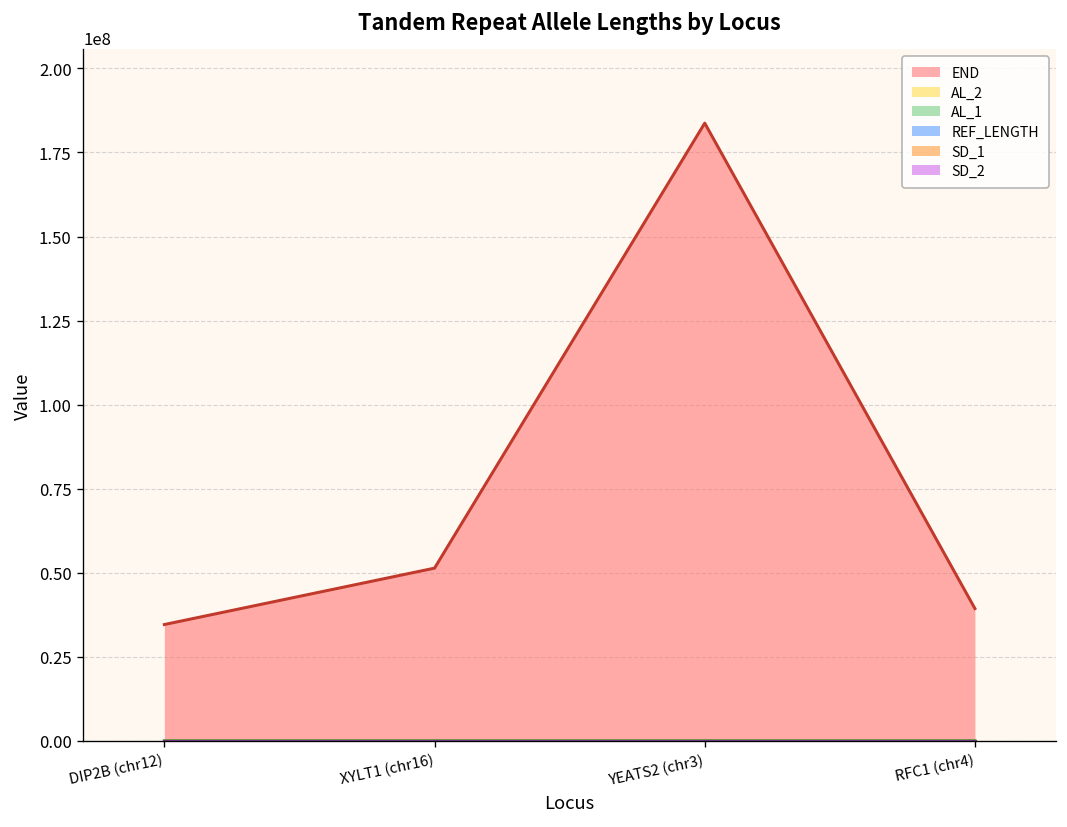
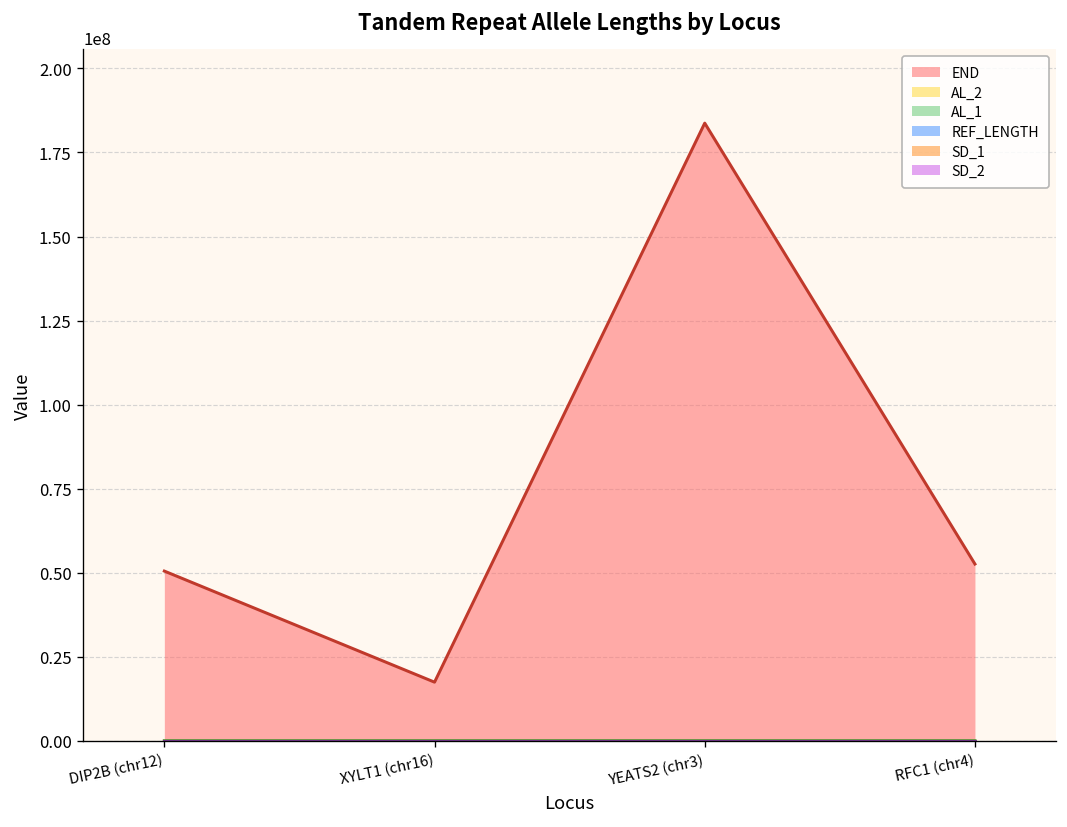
END, DIP2B (chr12): 35000000 -> 51000000
END, XYLT1 (chr16): 51000000 -> 17000000
END, RFC1 (chr4): 39000000 -> 53000000
